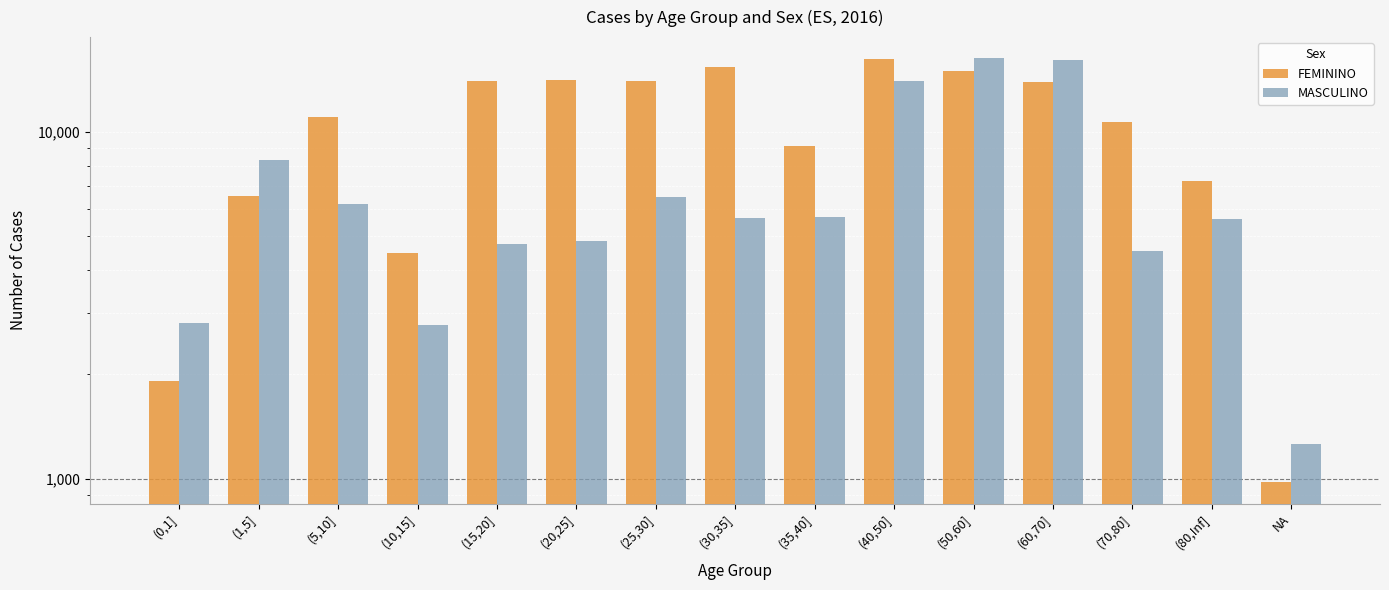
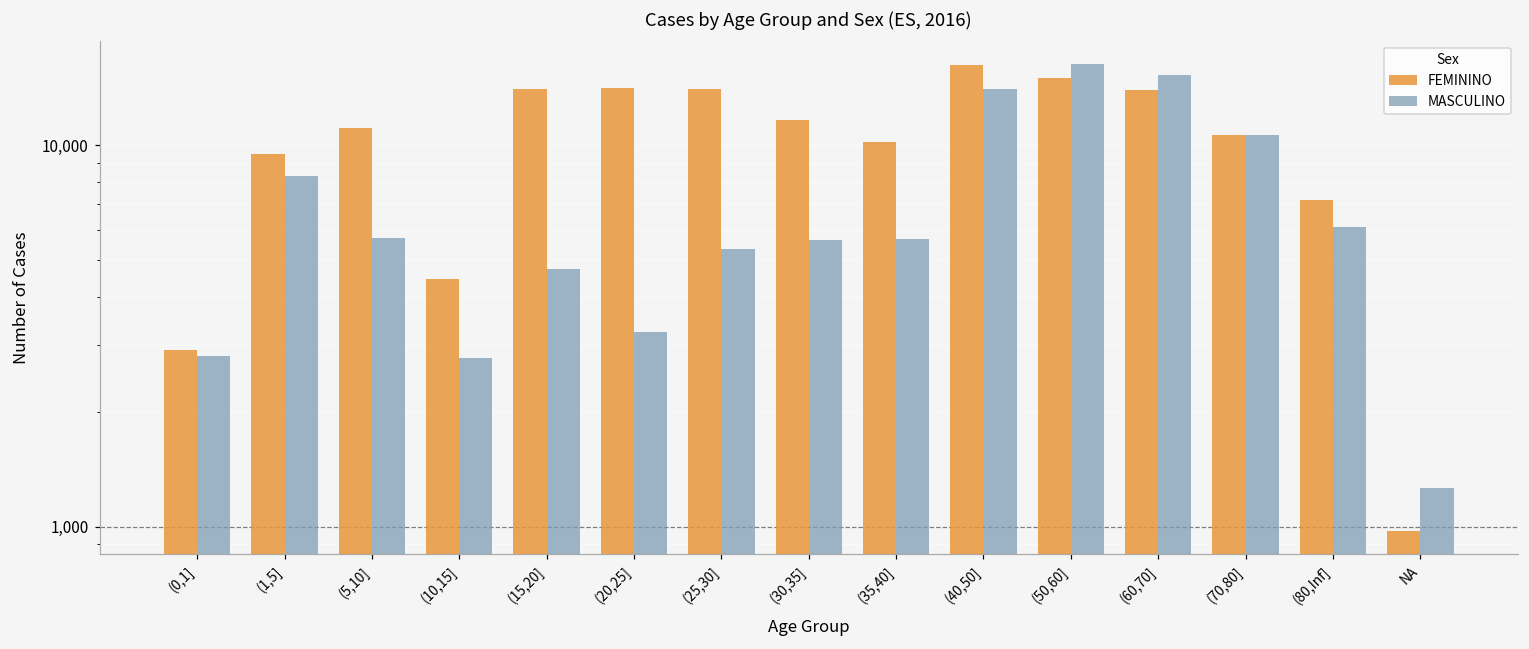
FEMININO, (0,1]: 1,900 -> 2,900
FEMININO, (1,5]: 6,500 -> 9,500
MASCULINO, (5,10]: 6,200 -> 5,700
MASCULINO, (20,25]: 4,800 -> 3,200
MASCULINO, (25,30]: 6,500 -> 5,300
FEMININO, (30,35]: 15,000 -> 11,600
FEMININO, (35,40]: 9,100 -> 10,200
MASCULINO, (60,70]: 16,000 -> 15,000
MASCULINO, (70,80]: 4,500 -> 10,600
MASCULINO, (80,Inf]: 5,600 -> 6,100
